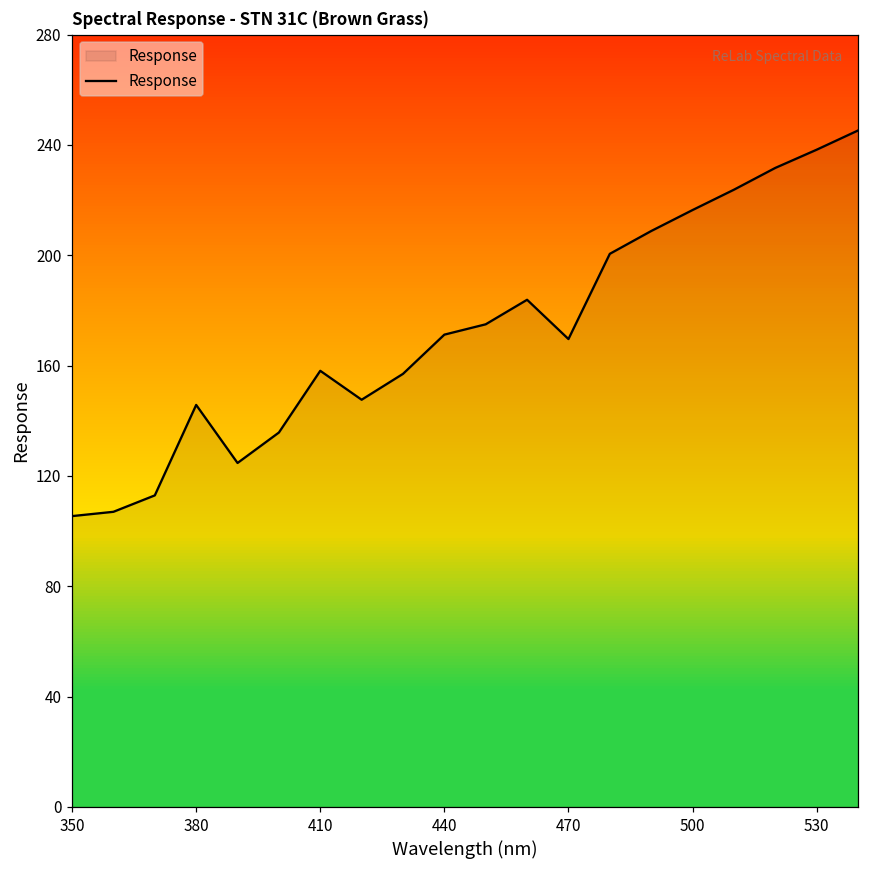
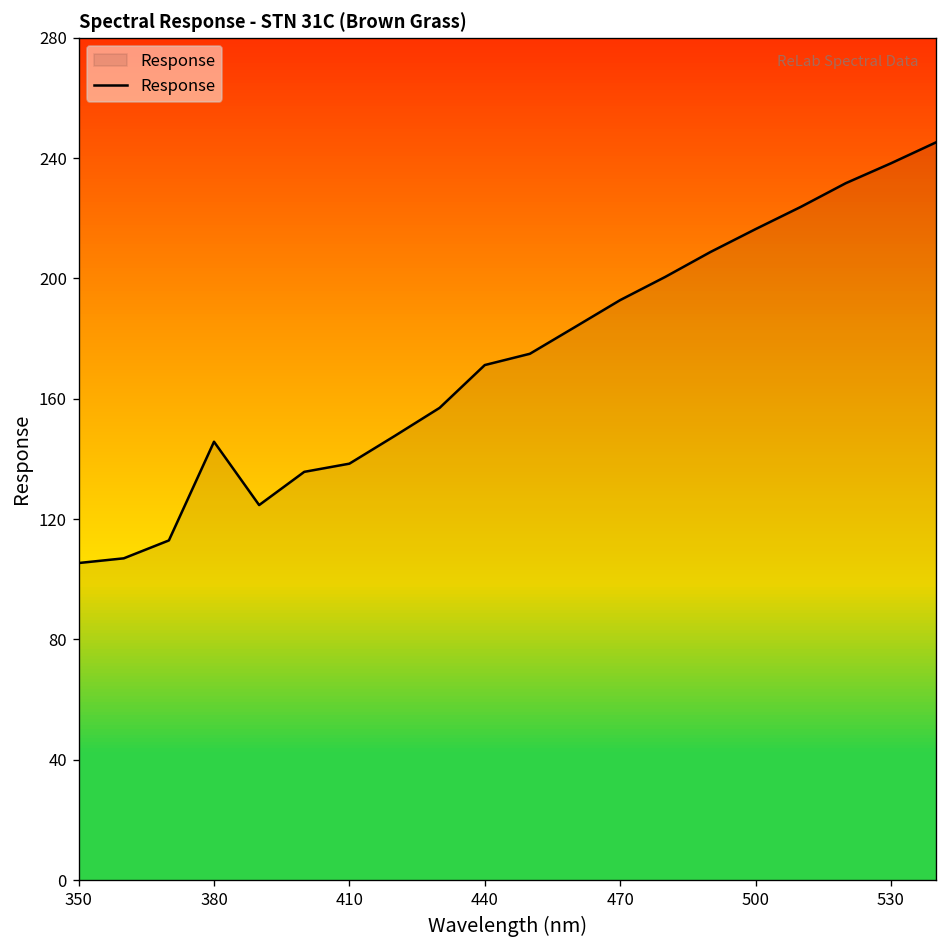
410: 158 -> 138
470: 170 -> 193
